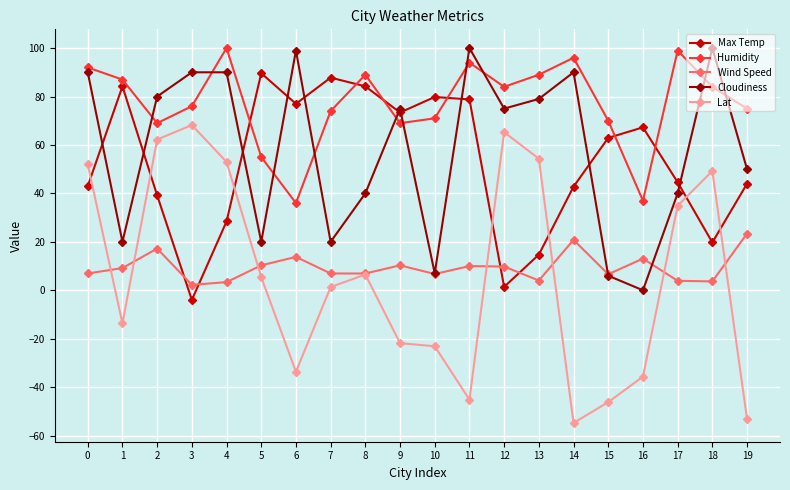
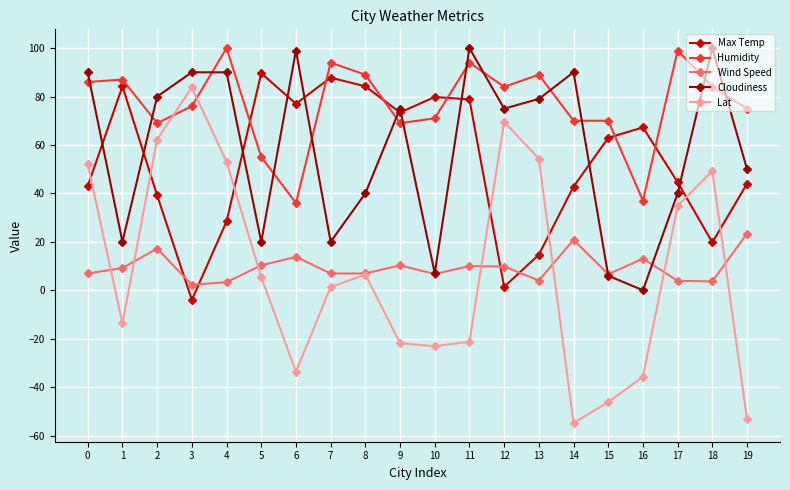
Humidity, 0: 92 -> 86
Lat, 3: 68 -> 84
Humidity, 7: 74 -> 94
Lat, 11: -45 -> -21
Lat, 12: 65 -> 70
Humidity, 14: 96 -> 70
